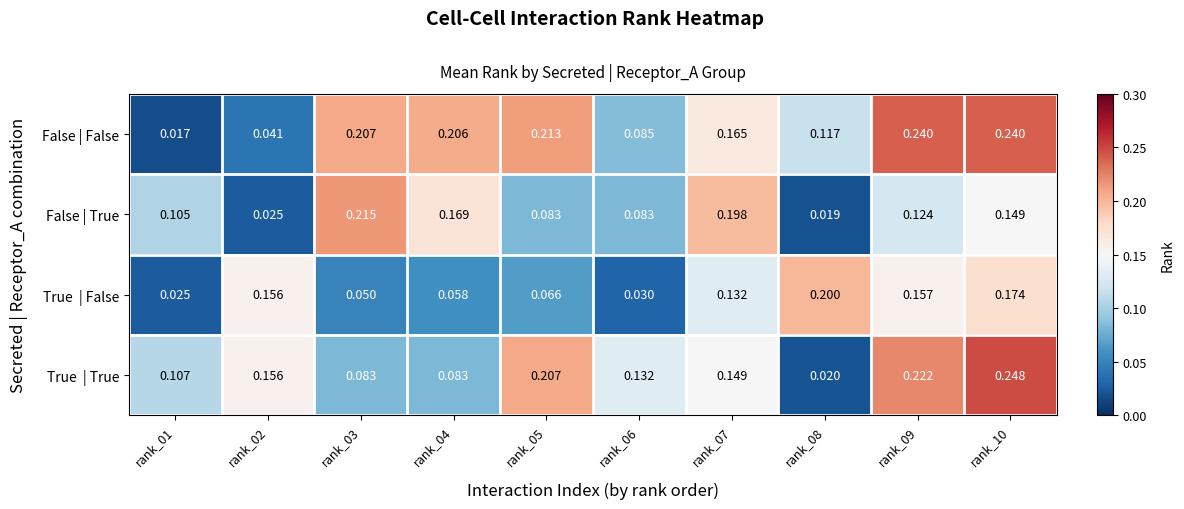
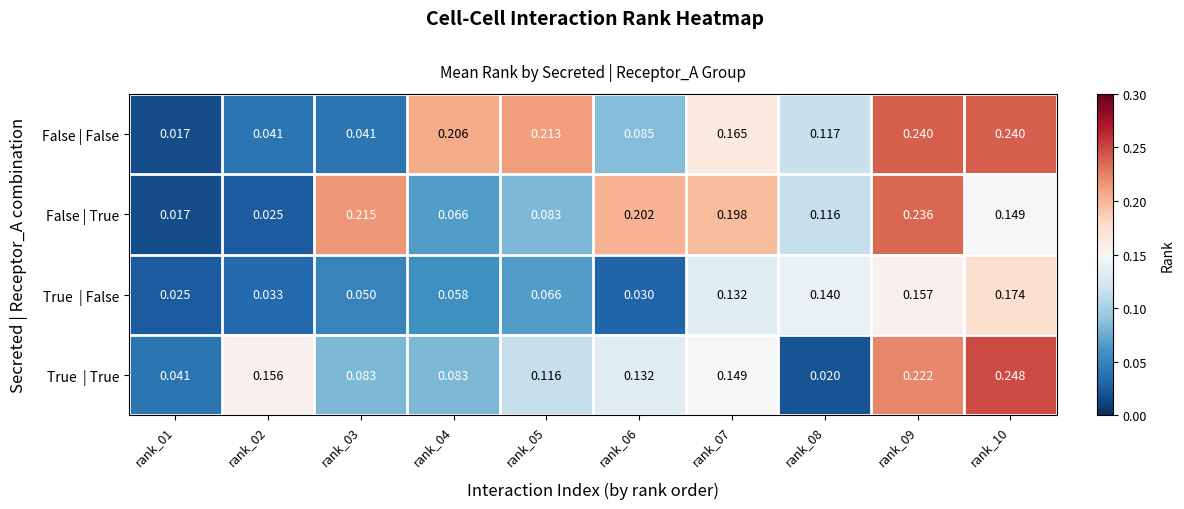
False | False, rank_03: 0.207 -> 0.041
False | True, rank_01: 0.105 -> 0.017
False | True, rank_04: 0.169 -> 0.066
False | True, rank_06: 0.083 -> 0.202
False | True, rank_08: 0.019 -> 0.116
False | True, rank_09: 0.124 -> 0.236
True | False, rank_02: 0.156 -> 0.033
True | False, rank_08: 0.200 -> 0.140
True | True, rank_01: 0.107 -> 0.041
True | True, rank_05: 0.207 -> 0.116
